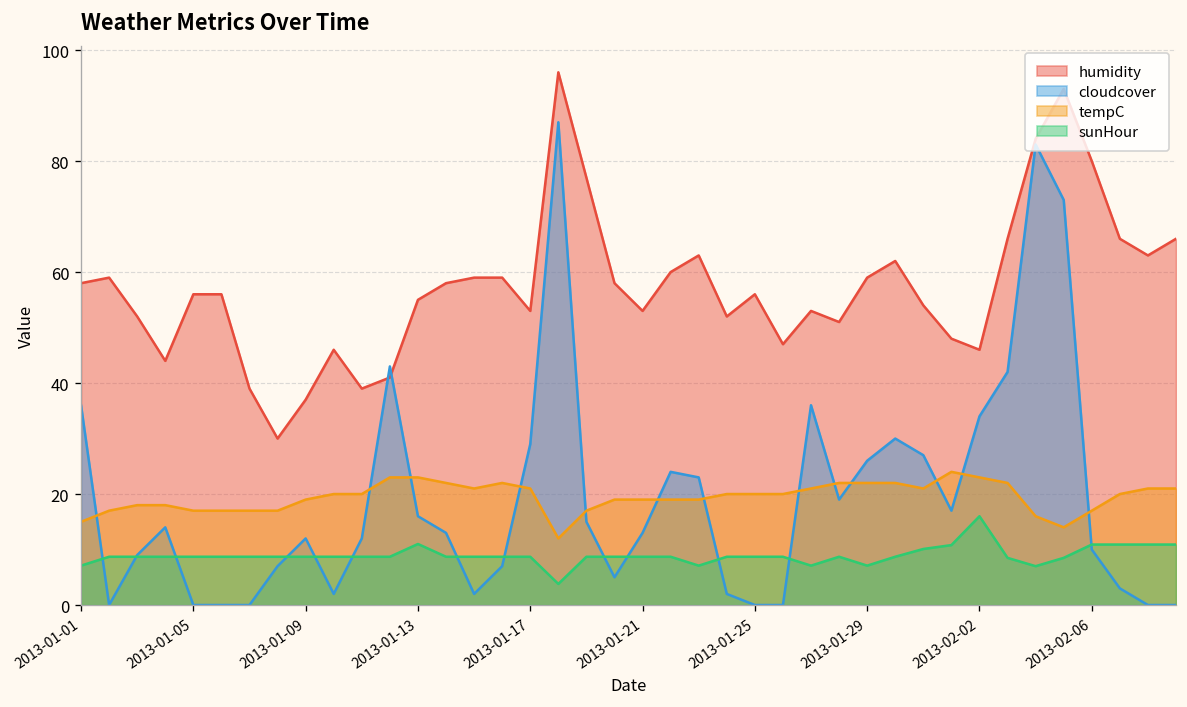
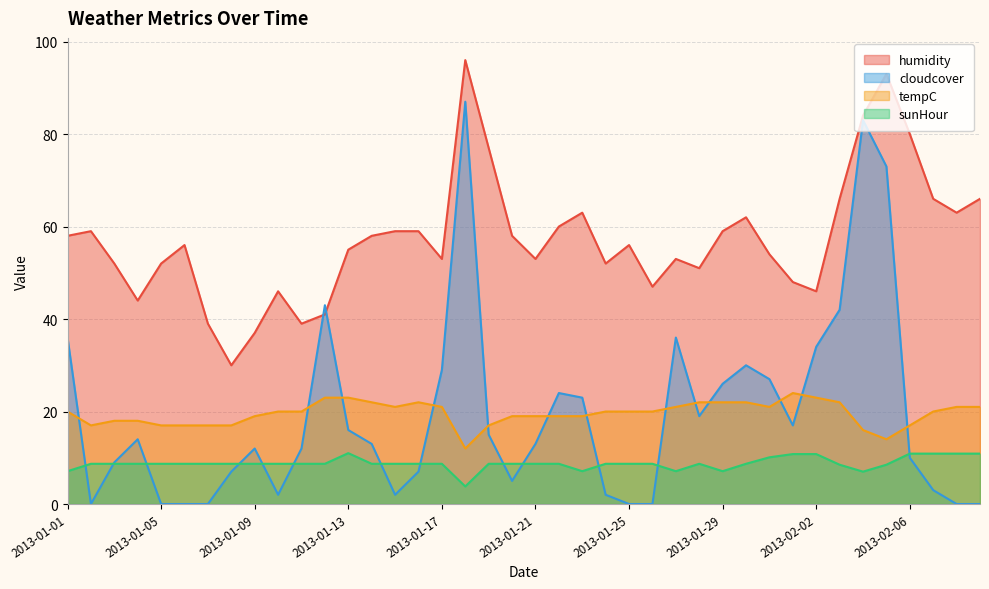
tempC, 2013-01-01: 15 -> 20
humidity, 2013-01-05: 56 -> 52
sunHour, 2013-02-02: 16 -> 11
